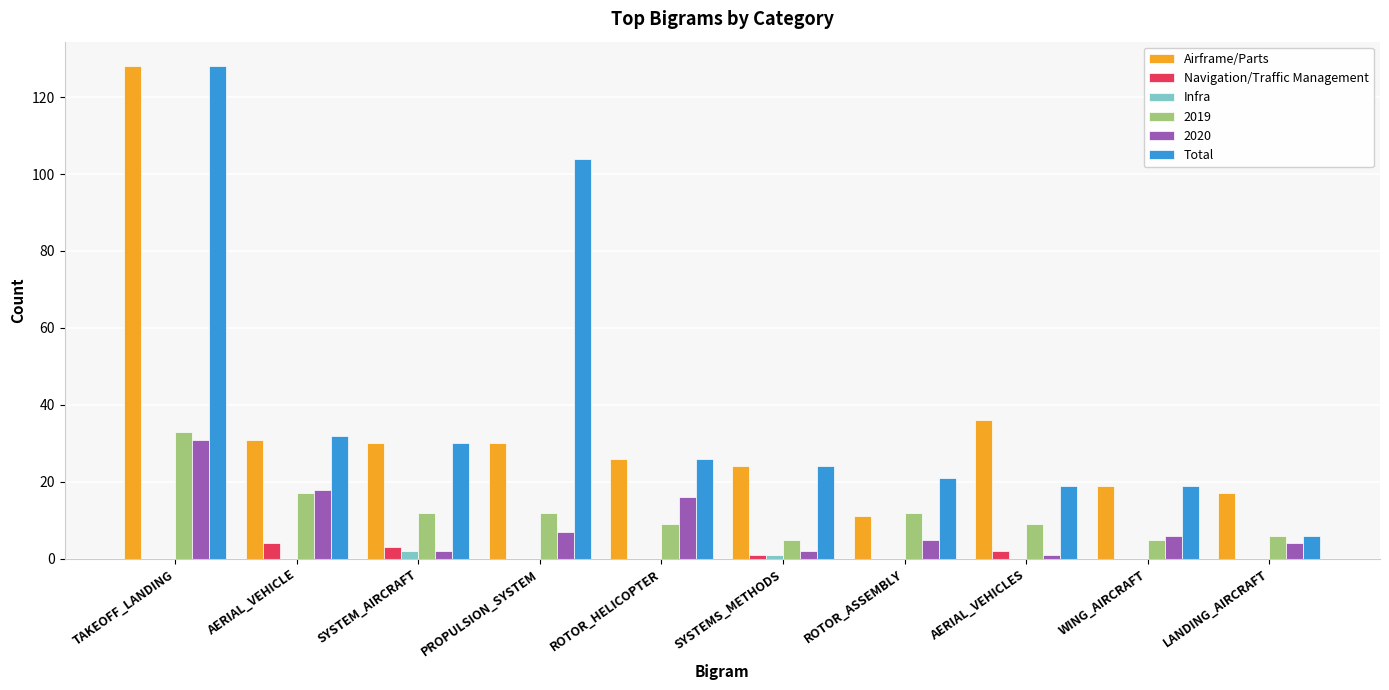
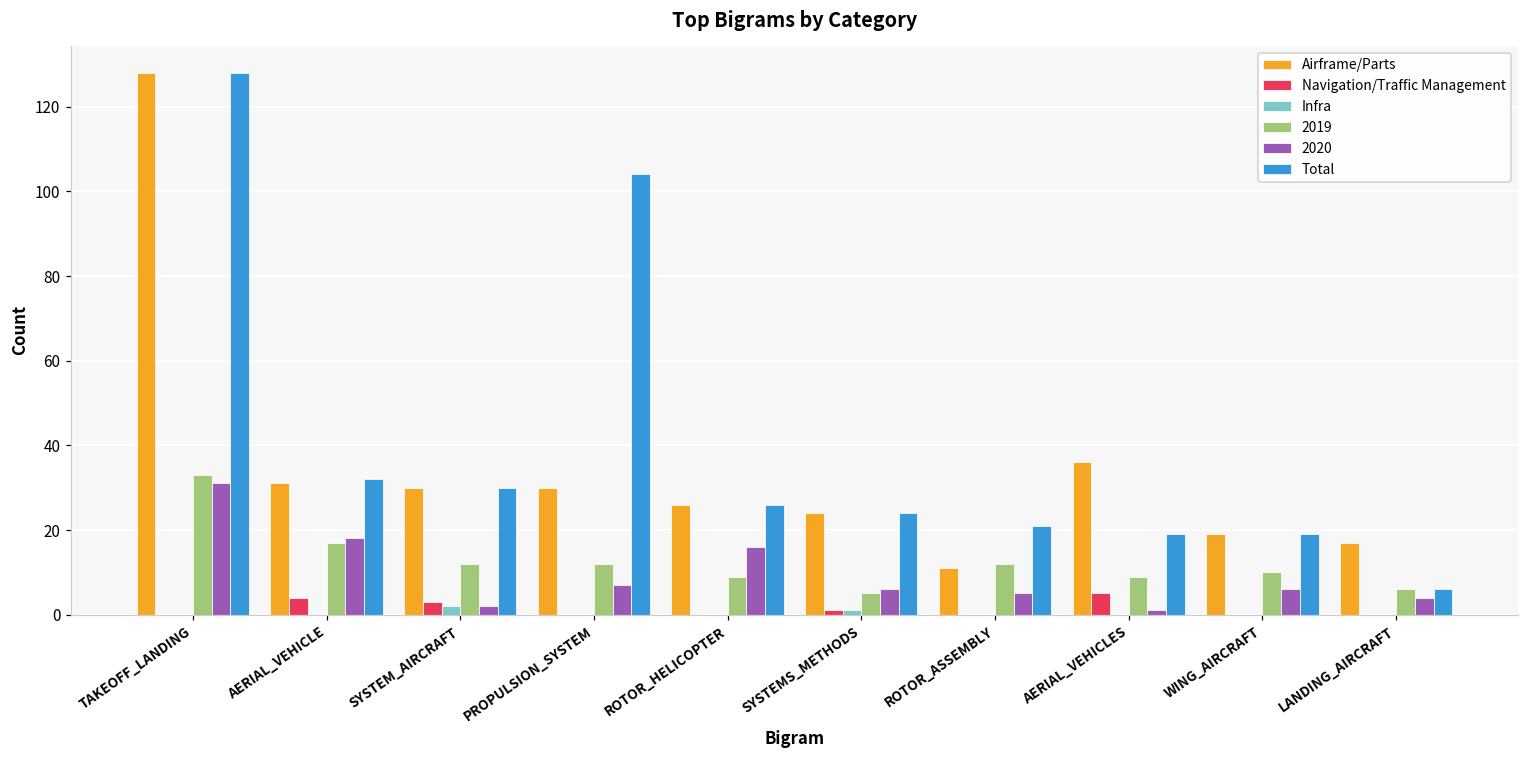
2020, SYSTEMS_METHODS: 2 -> 6
Navigation/Traffic Management, AERIAL_VEHICLES: 2 -> 5
2019, WING_AIRCRAFT: 5 -> 10
